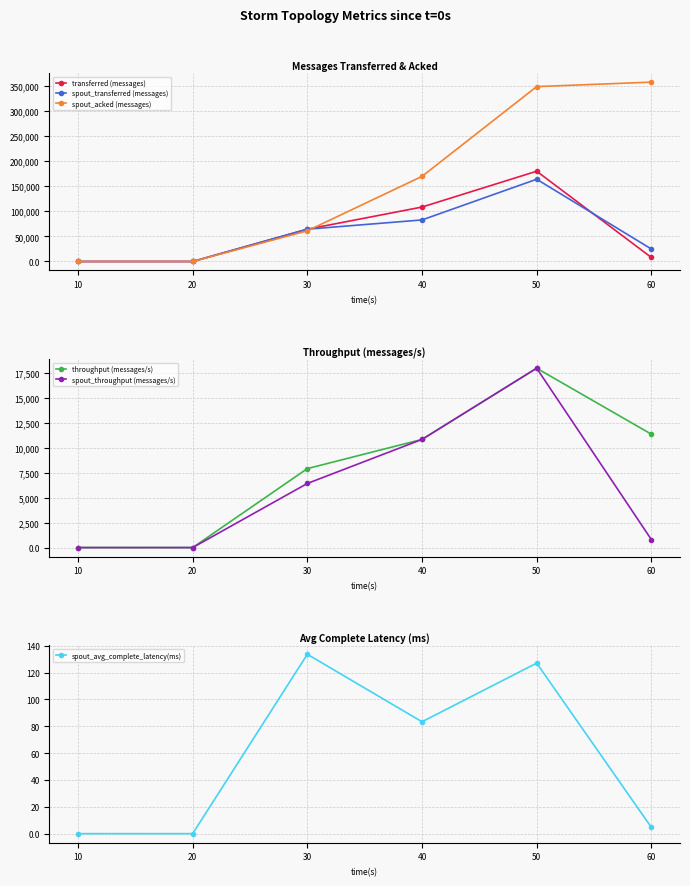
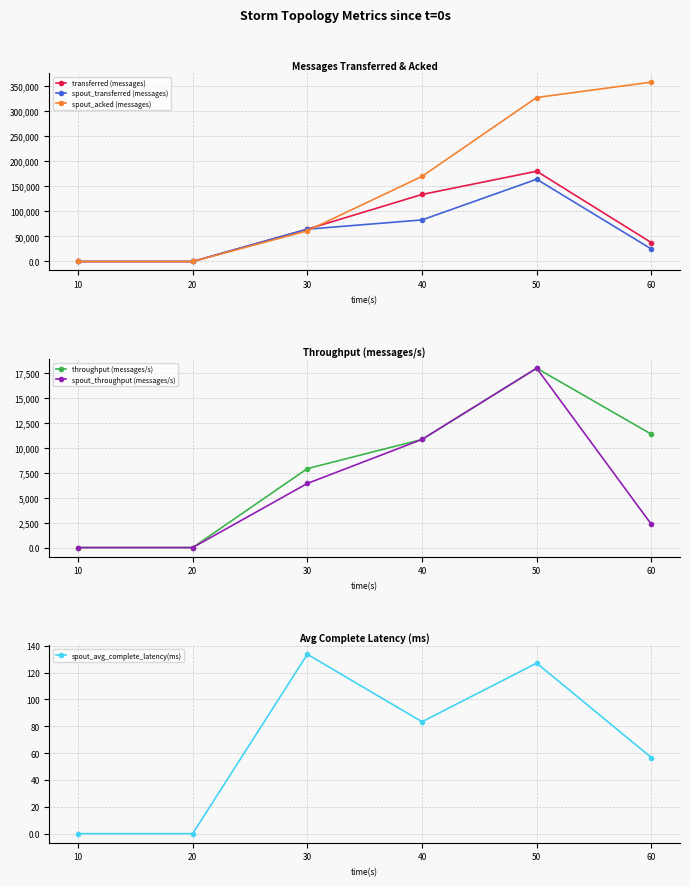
Messages Transferred & Acked, transferred (messages), 40: 110,000 -> 130,000
Messages Transferred & Acked, spout_acked (messages), 50: 350,000 -> 330,000
Messages Transferred & Acked, transferred (messages), 60: 10,000 -> 40,000
Throughput (messages/s), spout_throughput (messages/s), 60: 1,000 -> 2,000
Avg Complete Latency (ms), 60: 5 -> 57
